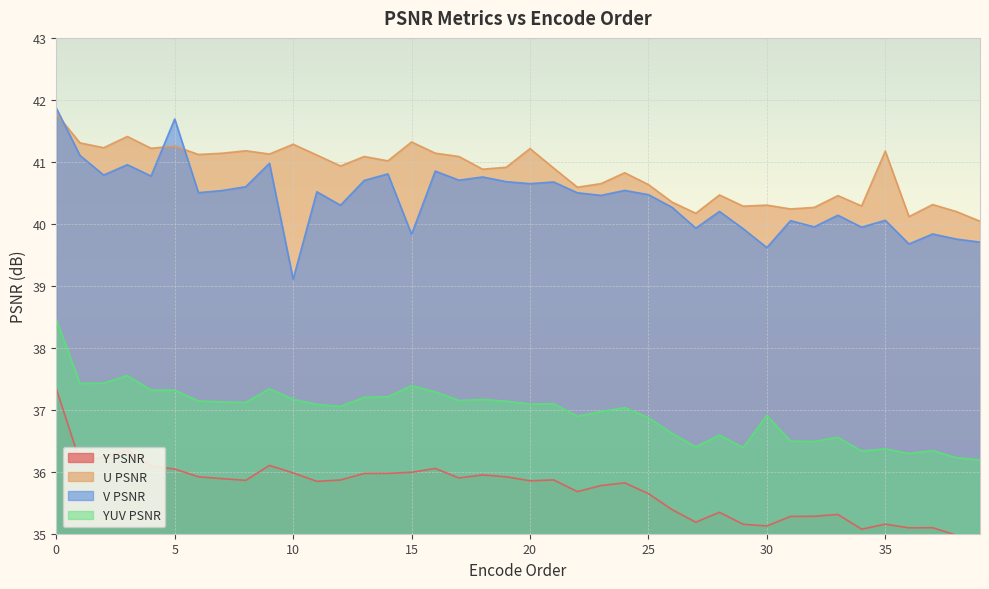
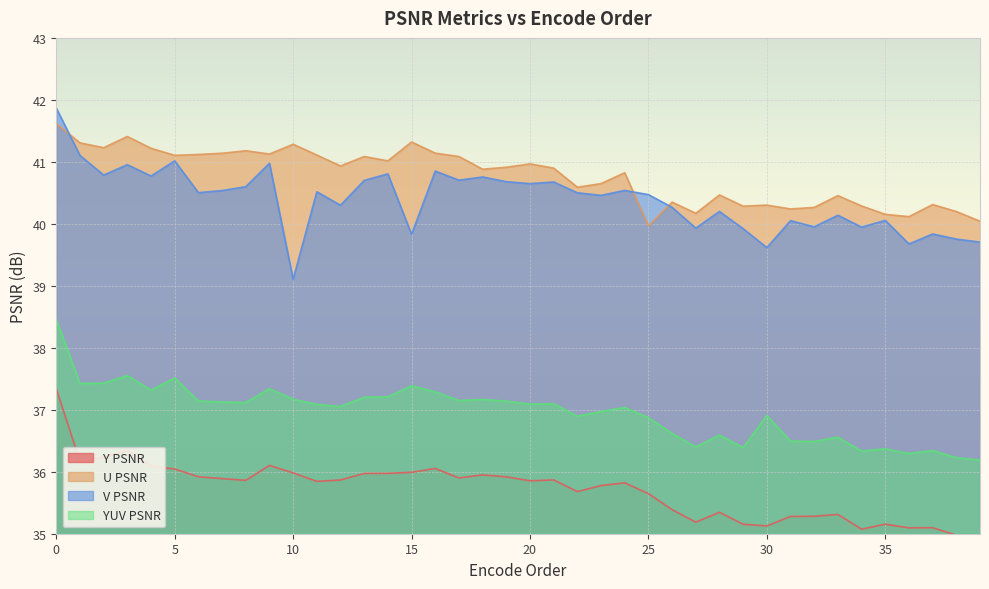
U PSNR, 0: 41.8 -> 41.6
U PSNR, 5: 41.3 -> 41.1
V PSNR, 5: 41.7 -> 41.0
YUV PSNR, 5: 37.3 -> 37.5
U PSNR, 20: 41.2 -> 41.0
U PSNR, 25: 40.6 -> 40.0
U PSNR, 35: 41.2 -> 40.2
